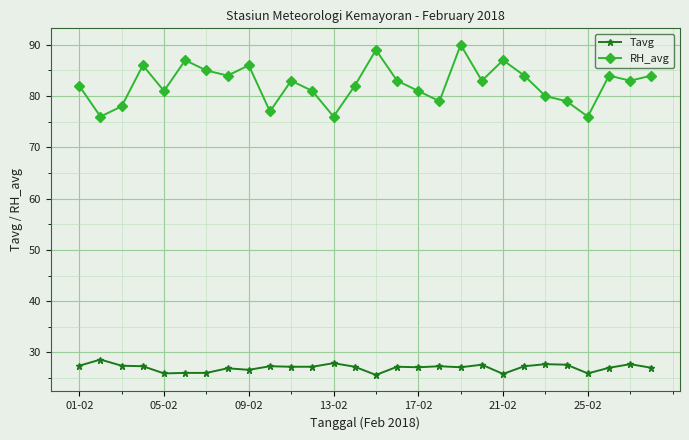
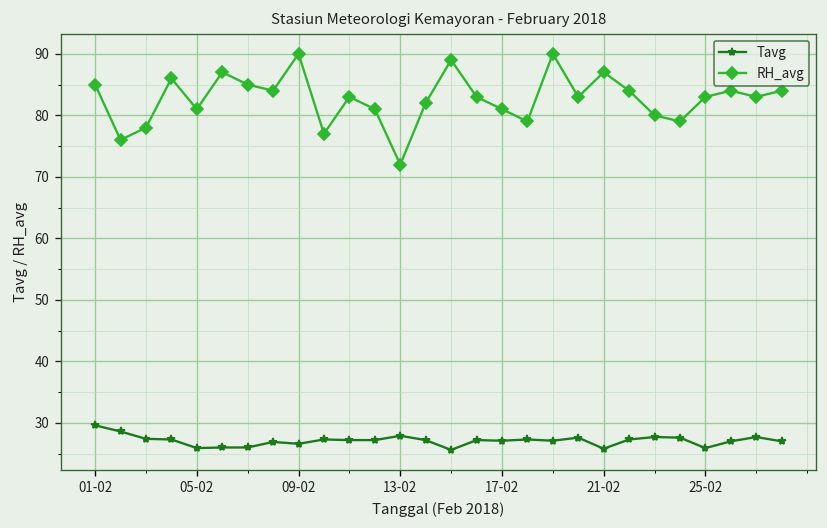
Tavg, 01-02: 27 -> 30
RH_avg, 01-02: 82 -> 85
RH_avg, 09-02: 86 -> 90
RH_avg, 13-02: 76 -> 72
RH_avg, 25-02: 76 -> 83
